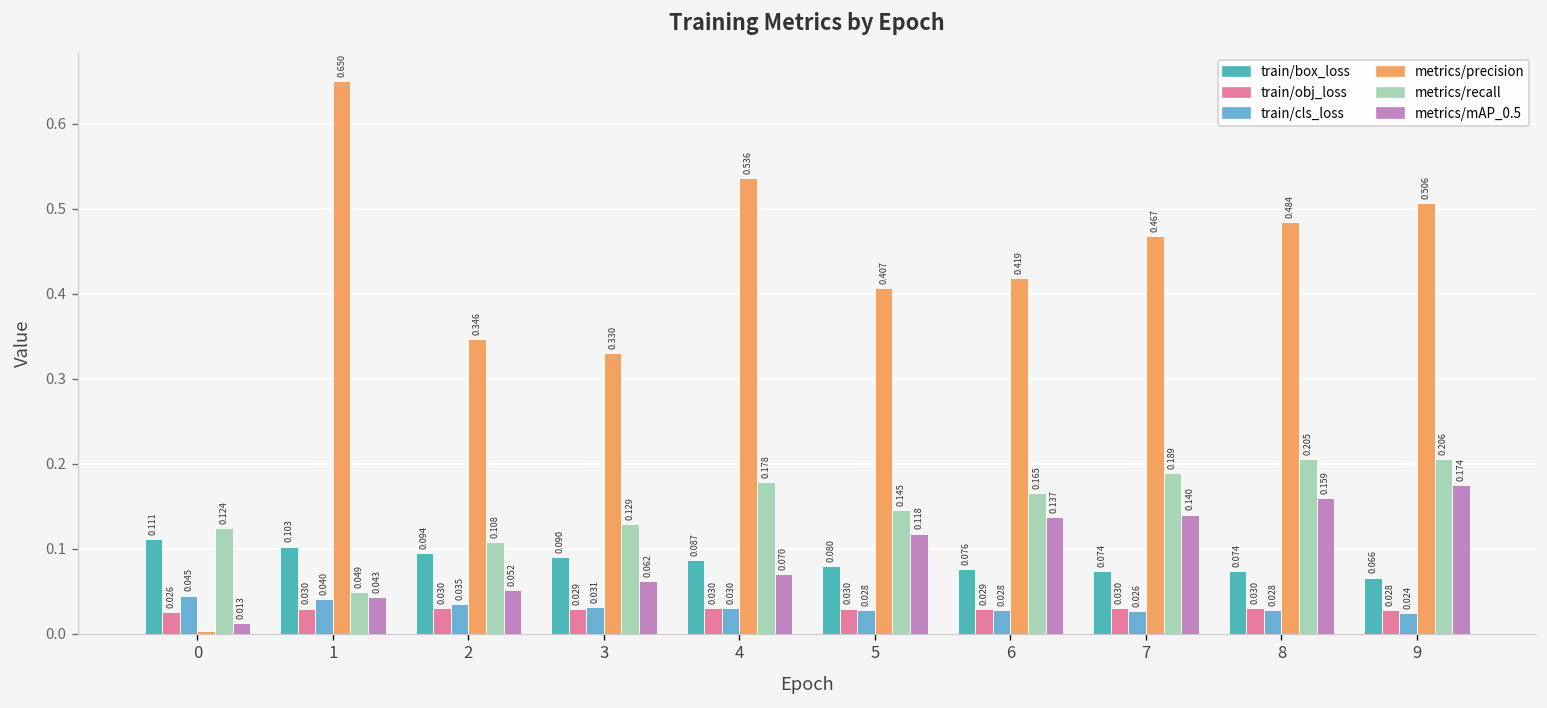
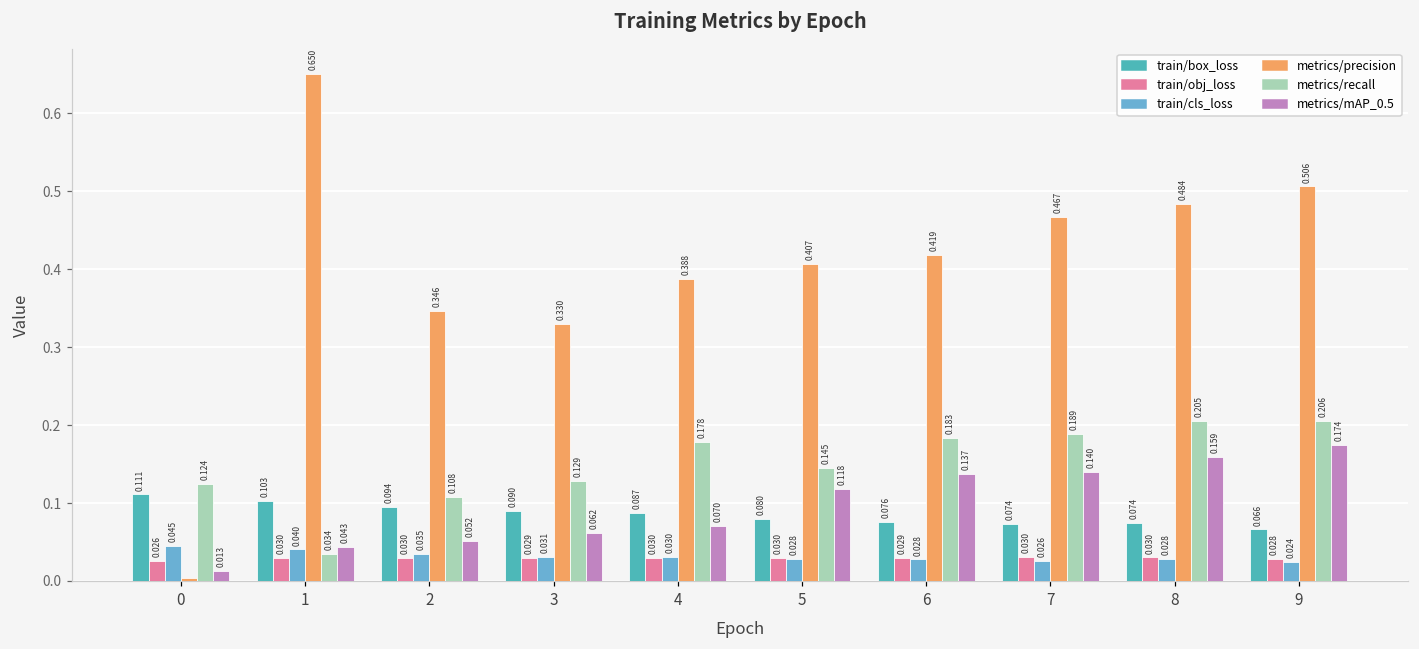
metrics/recall, 1: 0.049 -> 0.034
metrics/precision, 4: 0.536 -> 0.388
metrics/recall, 6: 0.165 -> 0.183
